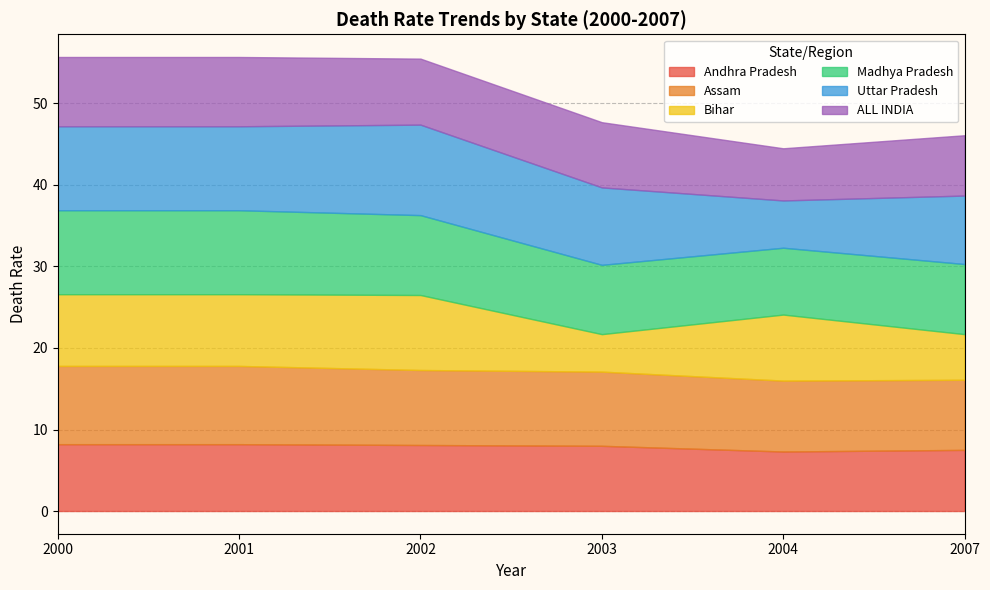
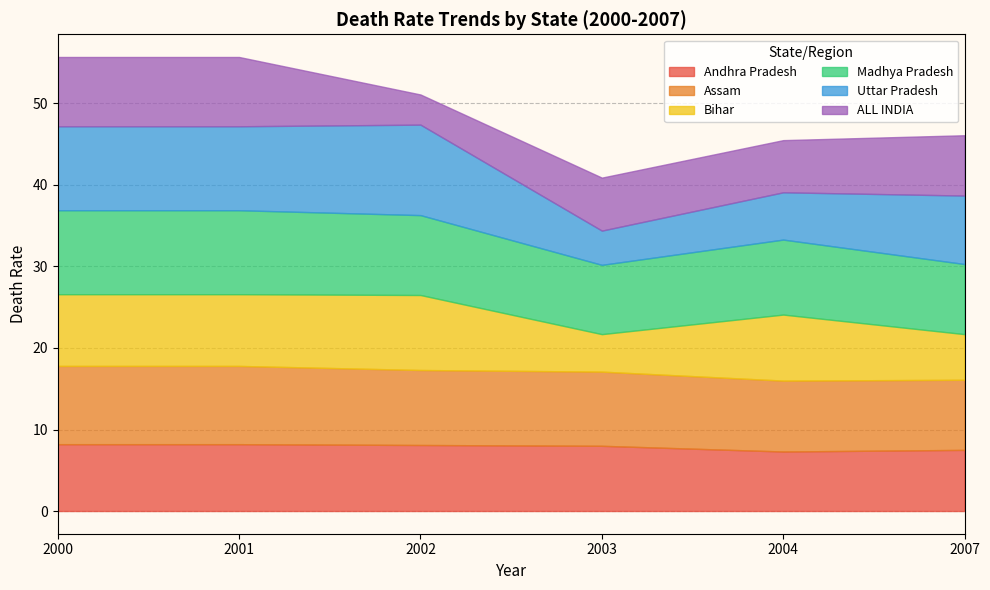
ALL INDIA, 2002: 8 -> 4
Uttar Pradesh, 2003: 10 -> 4
ALL INDIA, 2003: 8 -> 7
Madhya Pradesh, 2004: 8 -> 9
